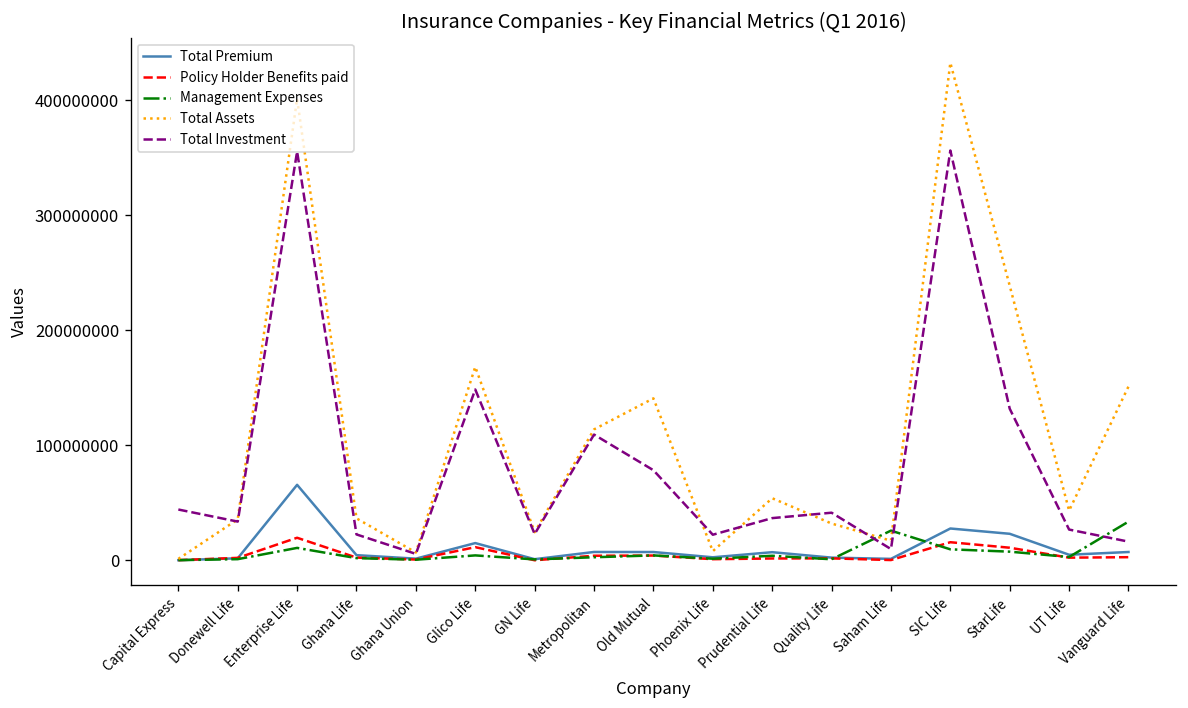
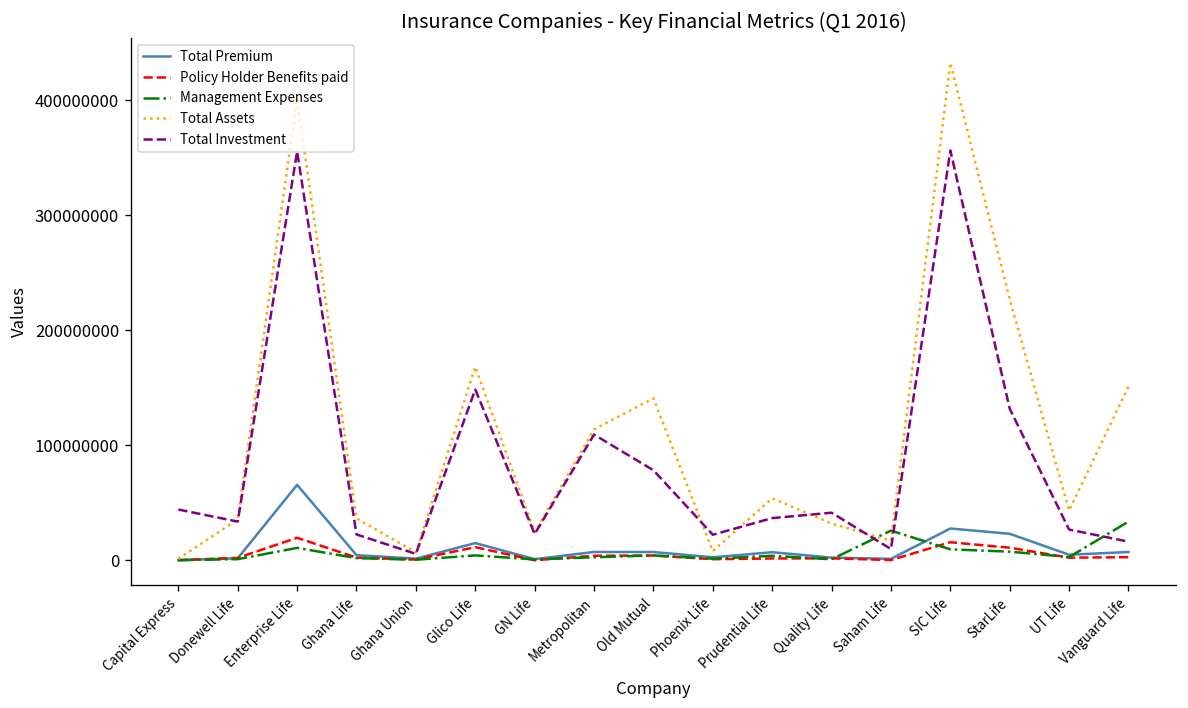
Total Assets, StarLife: 240000000 -> 230000000
